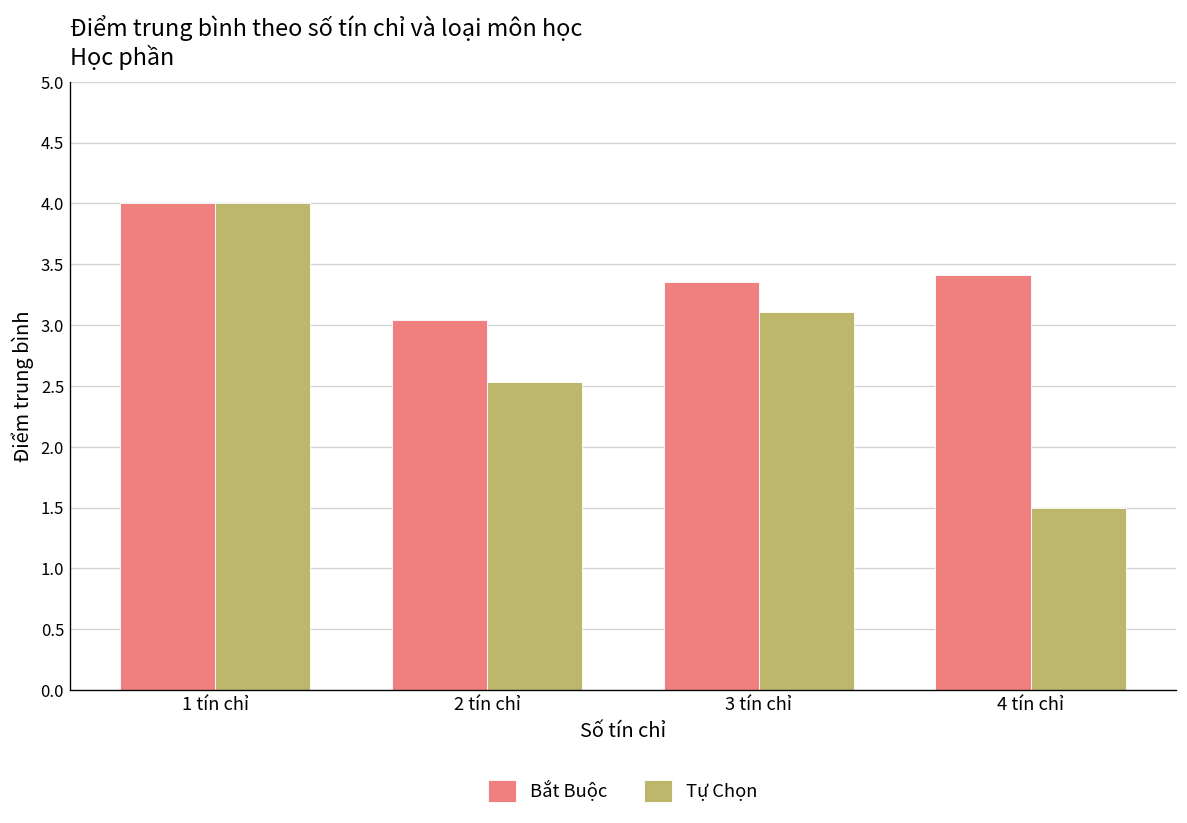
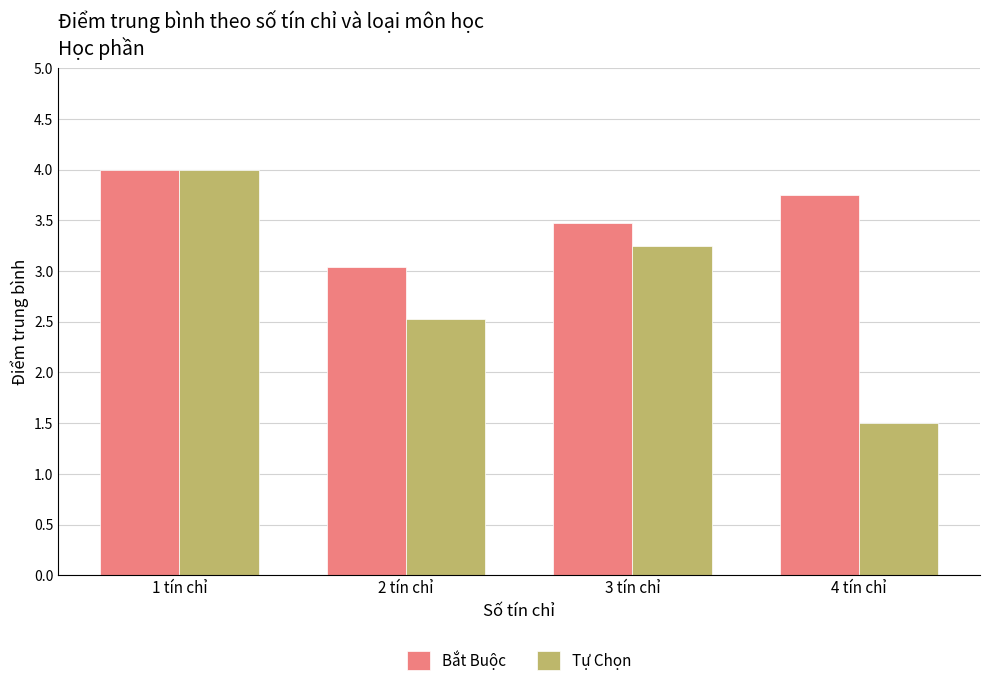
Bắt Buộc, 3 tín chỉ: 3.35 -> 3.47
Tự Chọn, 3 tín chỉ: 3.11 -> 3.25
Bắt Buộc, 4 tín chỉ: 3.41 -> 3.75
